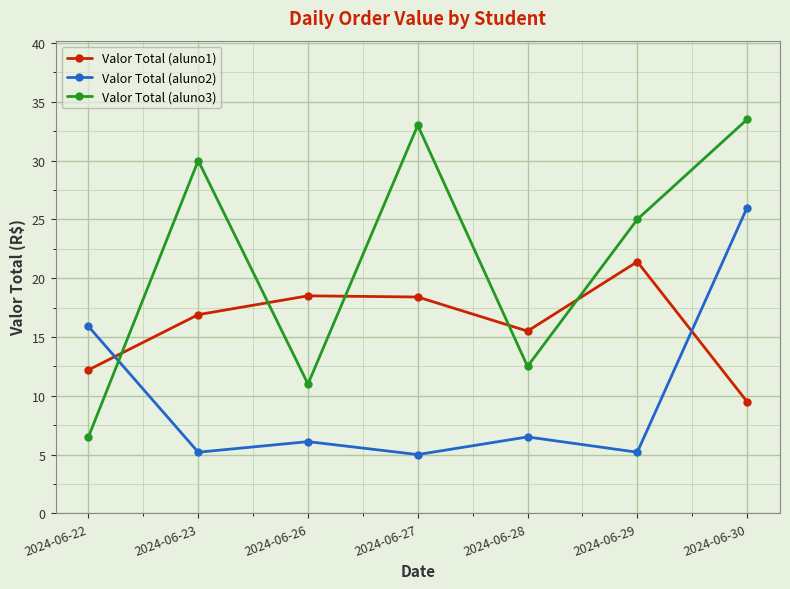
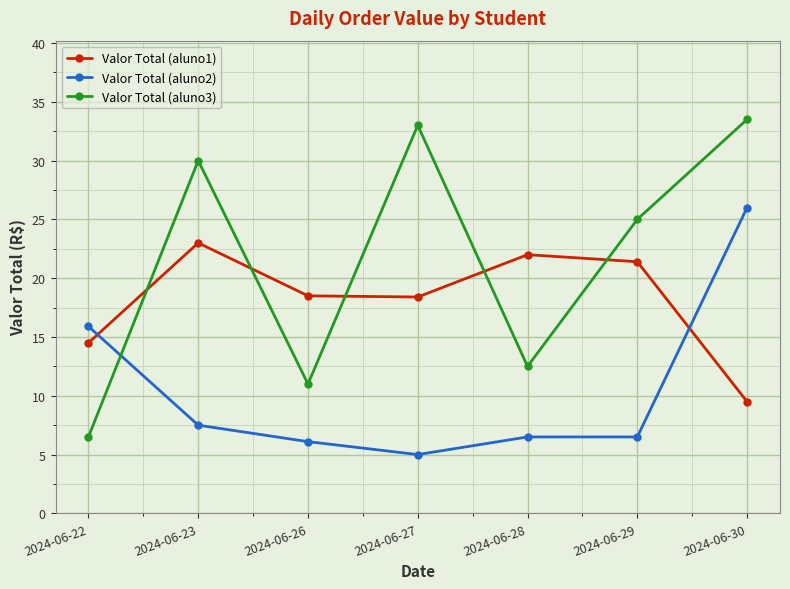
Valor Total (aluno1), 2024-06-22: 12.2 -> 14.5
Valor Total (aluno1), 2024-06-23: 16.9 -> 23.0
Valor Total (aluno2), 2024-06-23: 5.2 -> 7.5
Valor Total (aluno1), 2024-06-28: 15.5 -> 22.0
Valor Total (aluno2), 2024-06-29: 5.2 -> 6.5
